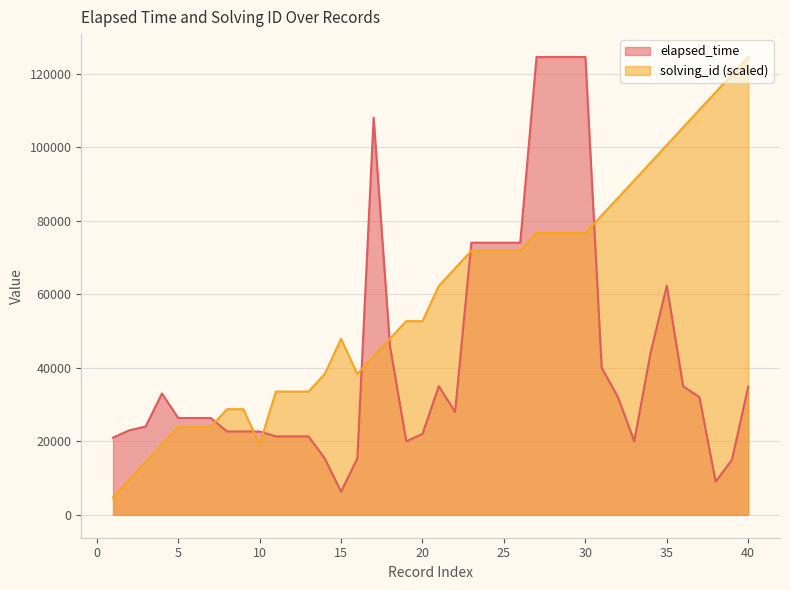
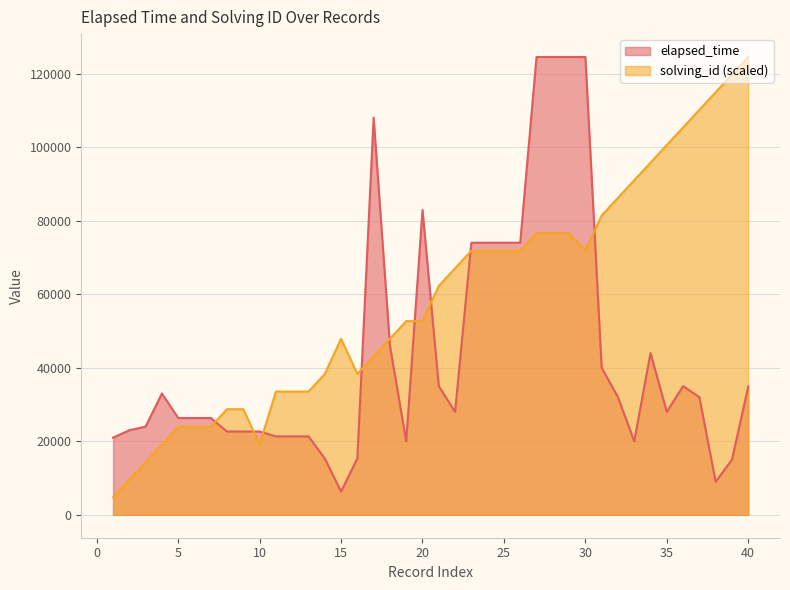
elapsed_time, 20: 22000 -> 83000
solving_id (scaled), 30: 77000 -> 72000
elapsed_time, 35: 62000 -> 28000
